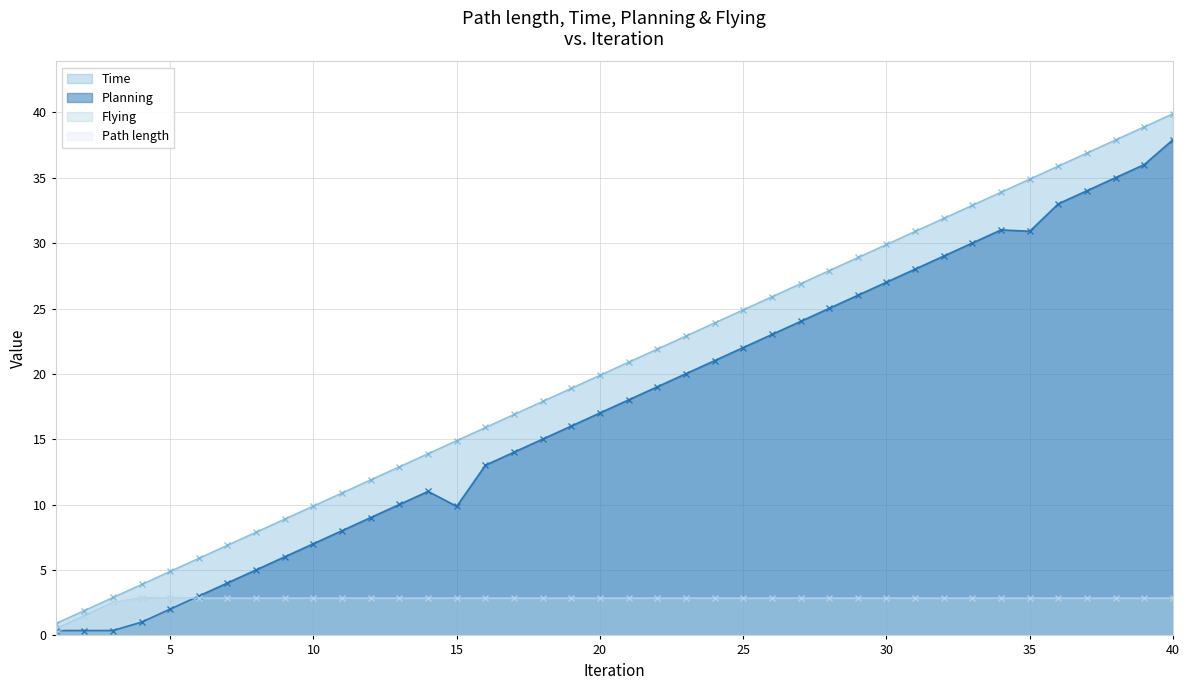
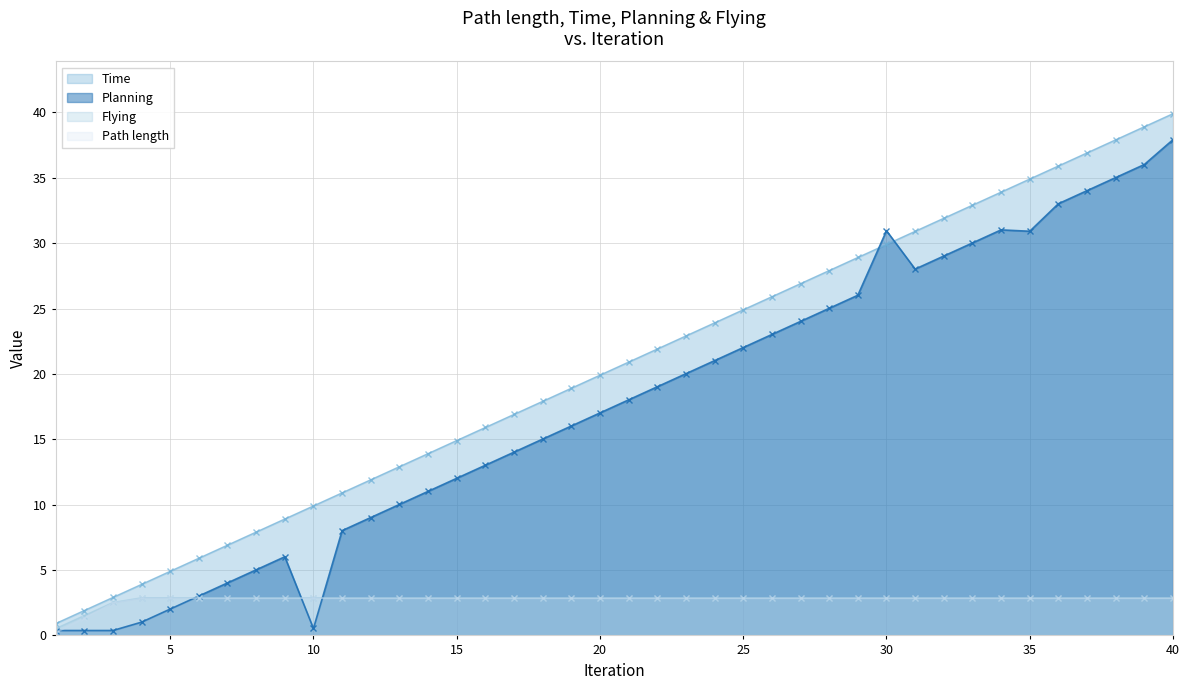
Planning, 10: 7.0 -> 0.5
Planning, 15: 9.9 -> 12.0
Planning, 30: 27.0 -> 31.0
